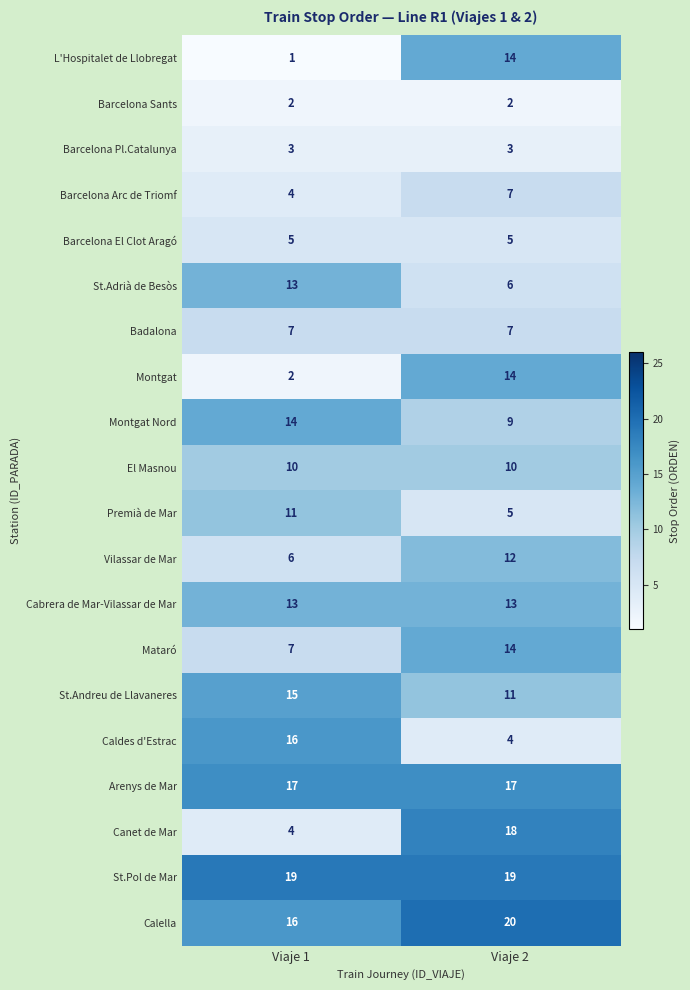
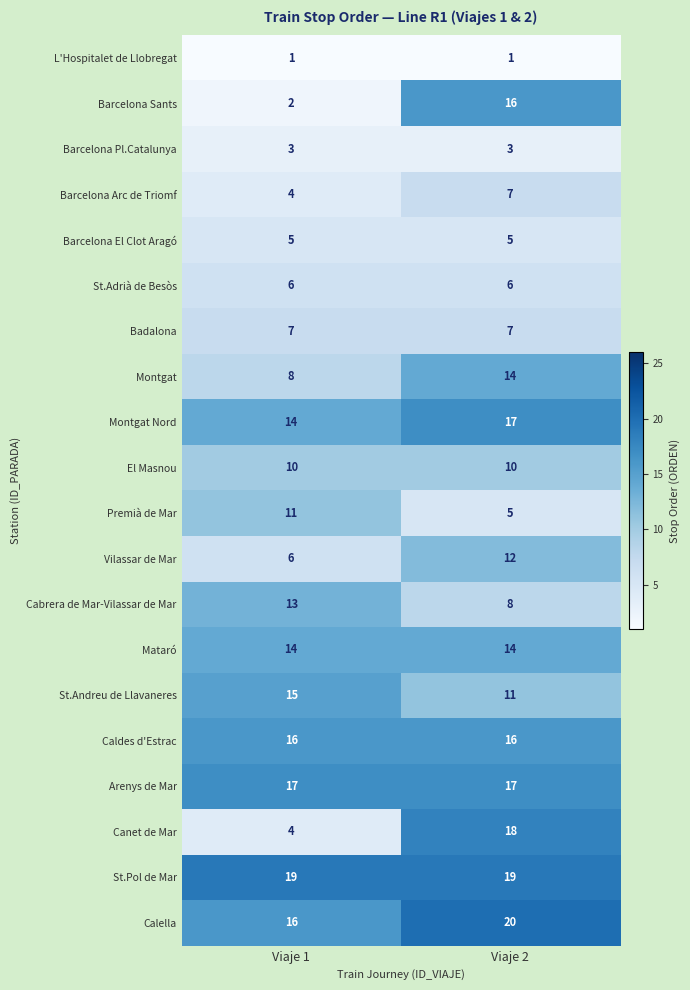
L'Hospitalet de Llobregat, Viaje 2: 14 -> 1
Barcelona Sants, Viaje 2: 2 -> 16
St.Adrià de Besòs, Viaje 1: 13 -> 6
Montgat, Viaje 1: 2 -> 8
Montgat Nord, Viaje 2: 9 -> 17
Cabrera de Mar-Vilassar de Mar, Viaje 2: 13 -> 8
Mataró, Viaje 1: 7 -> 14
Caldes d'Estrac, Viaje 2: 4 -> 16
